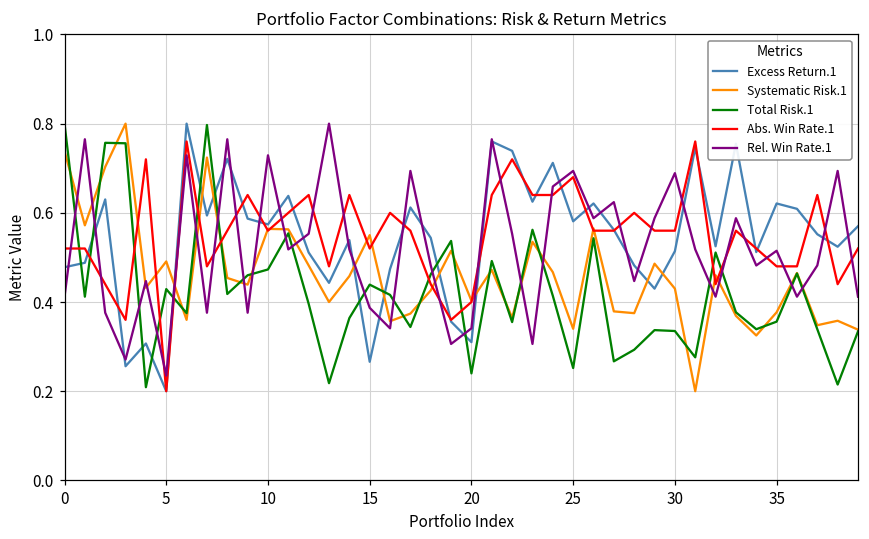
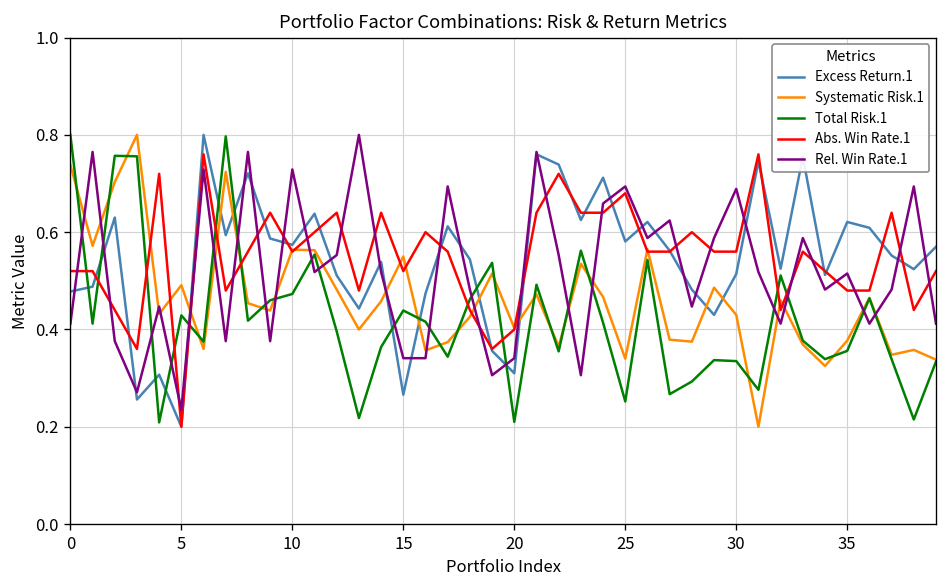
Rel. Win Rate.1, 15: 0.39 -> 0.34
Total Risk.1, 20: 0.24 -> 0.21
